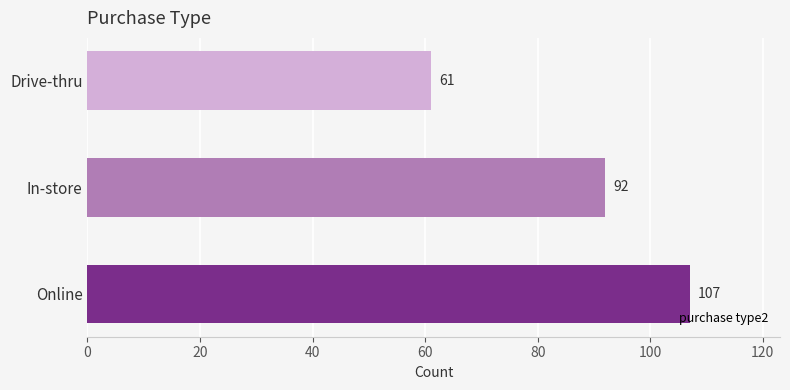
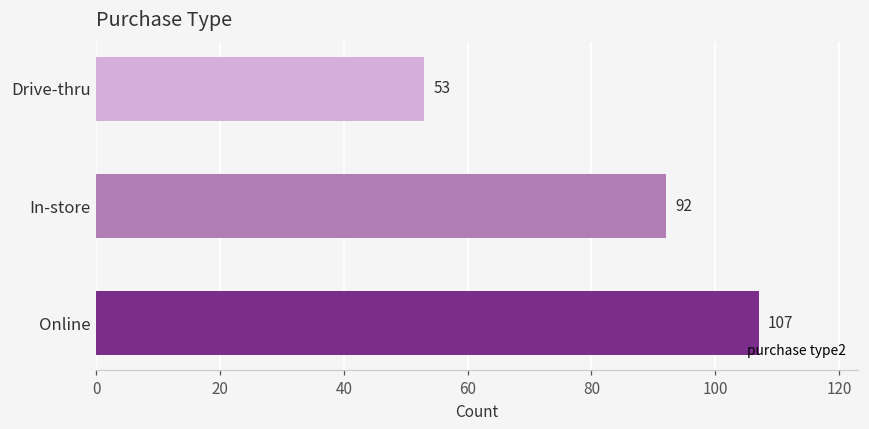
Drive-thru: 61 -> 53
